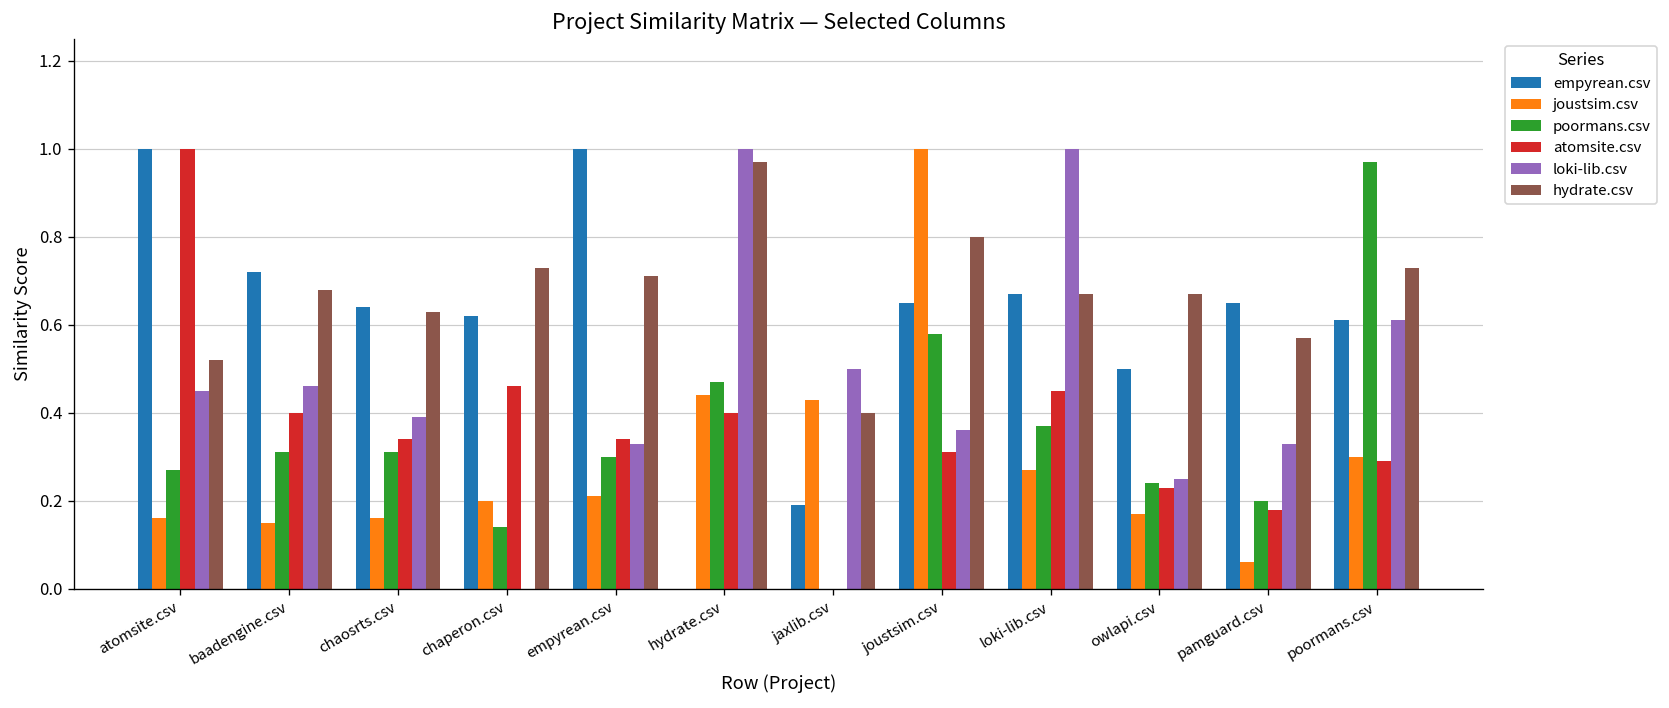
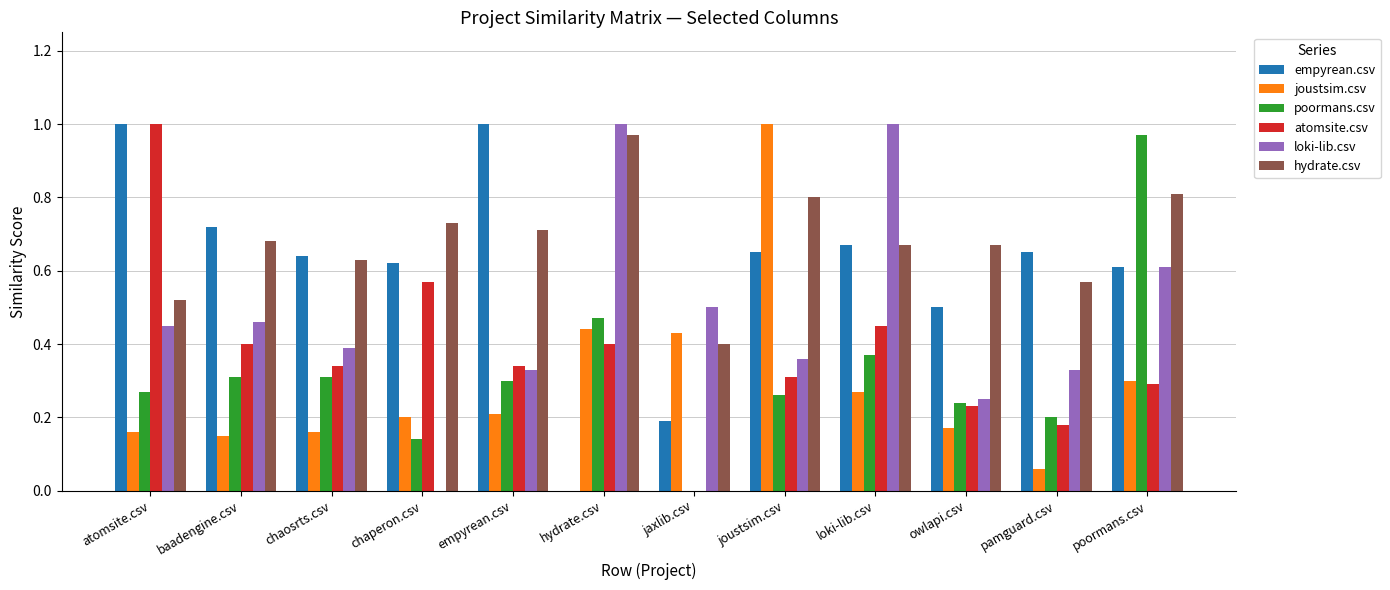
atomsite.csv, chaperon.csv: 0.46 -> 0.57
poormans.csv, joustsim.csv: 0.58 -> 0.26
hydrate.csv, poormans.csv: 0.73 -> 0.81
